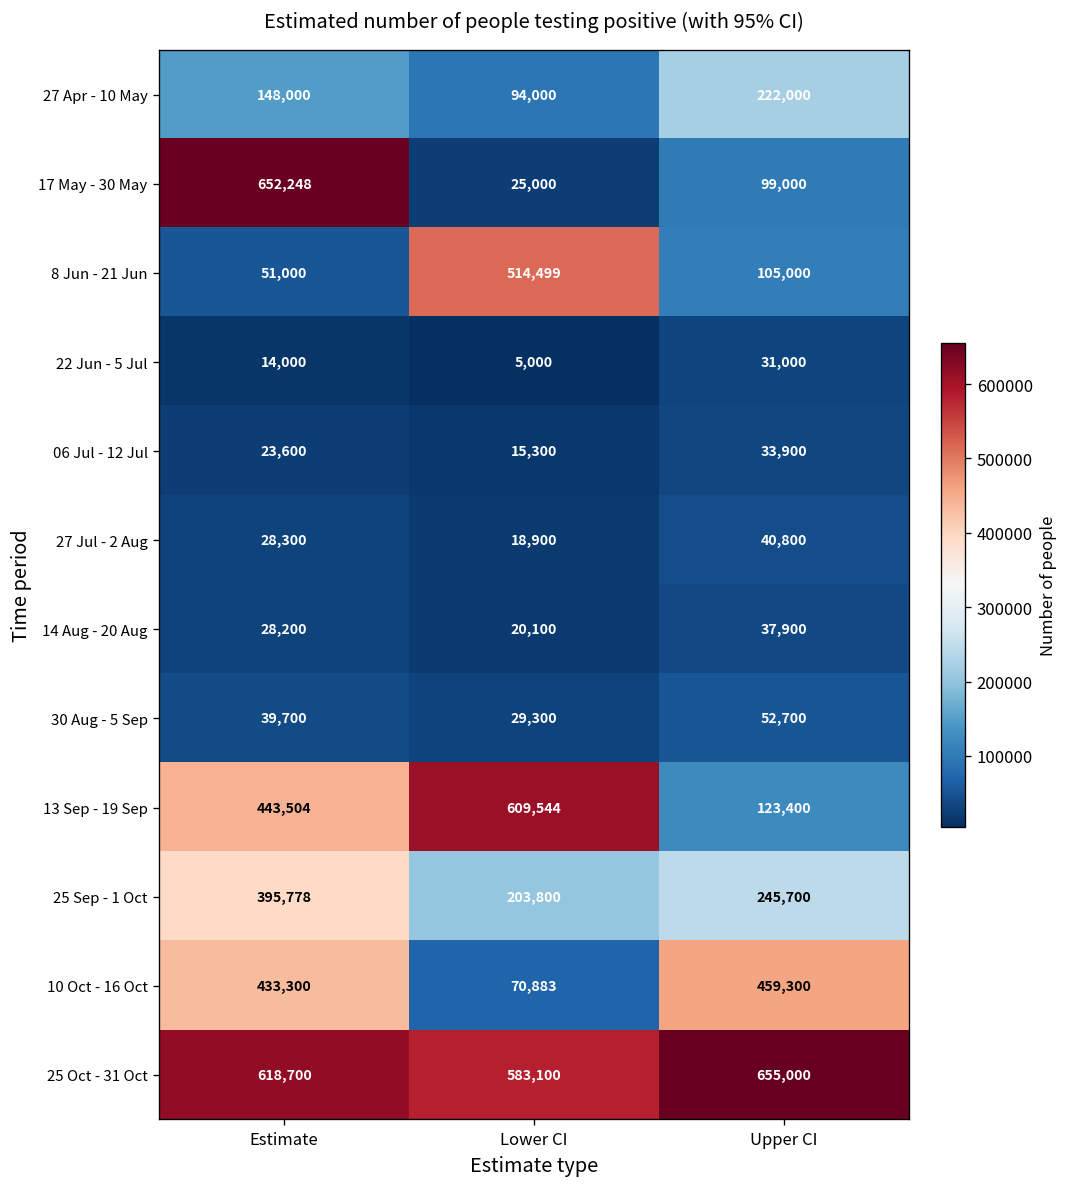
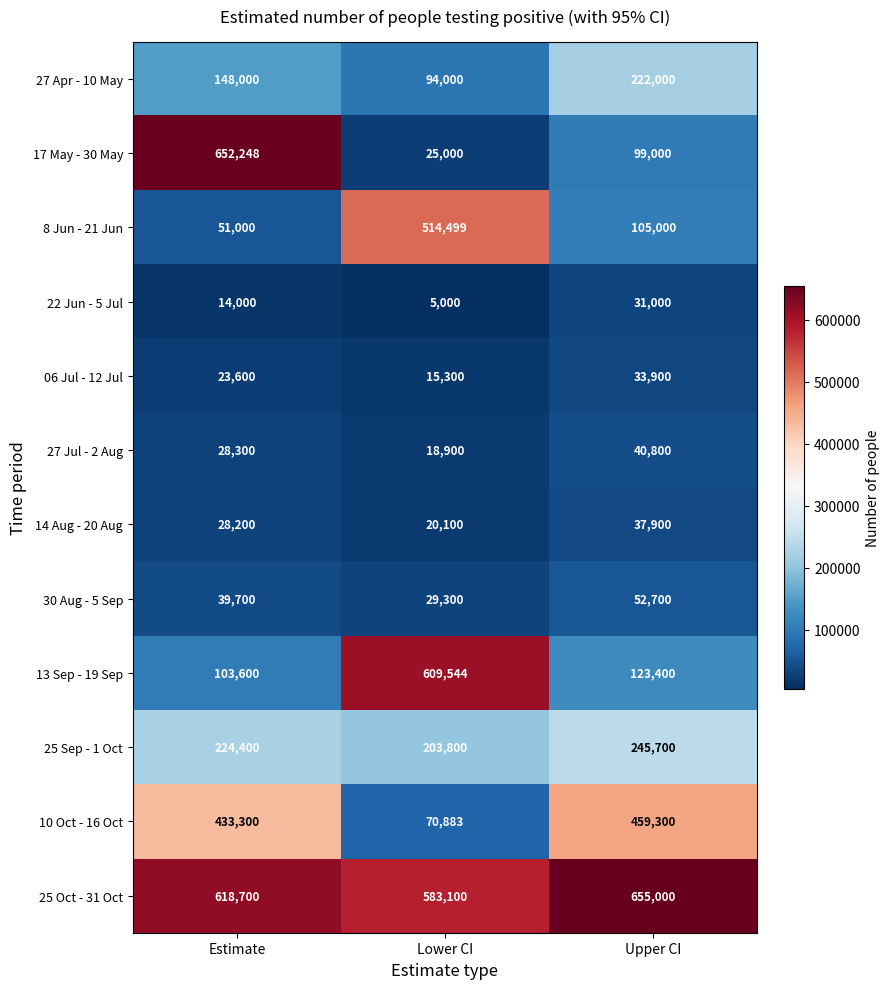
13 Sep - 19 Sep, Estimate: 443,504 -> 103,600
25 Sep - 1 Oct, Estimate: 395,778 -> 224,400
